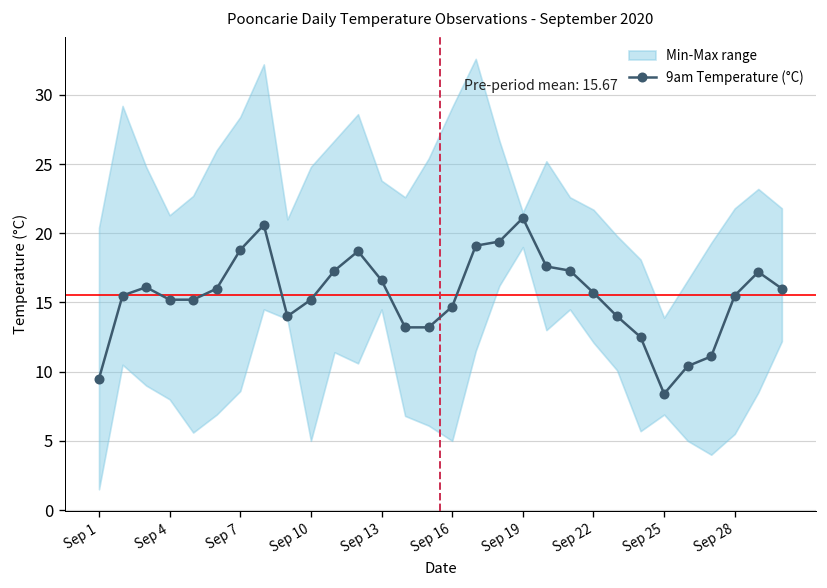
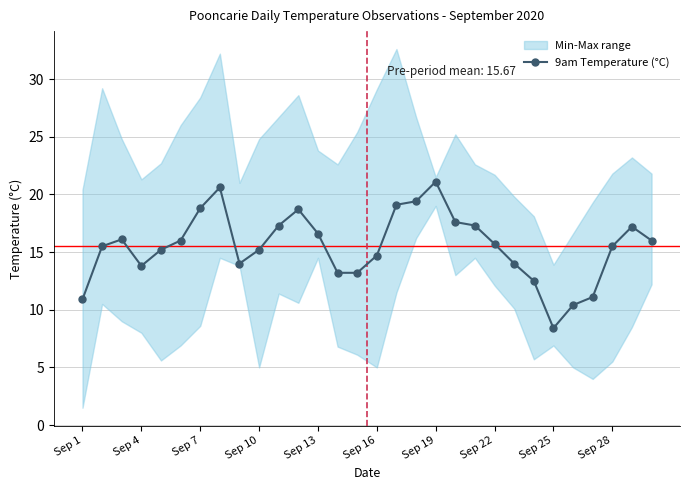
9am Temperature (°C), Sep 1: 9.5 -> 10.9
9am Temperature (°C), Sep 4: 15.2 -> 13.8
